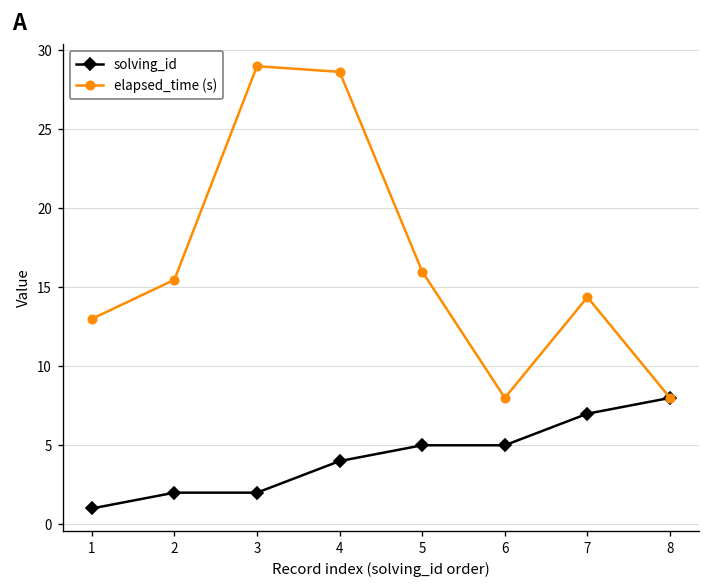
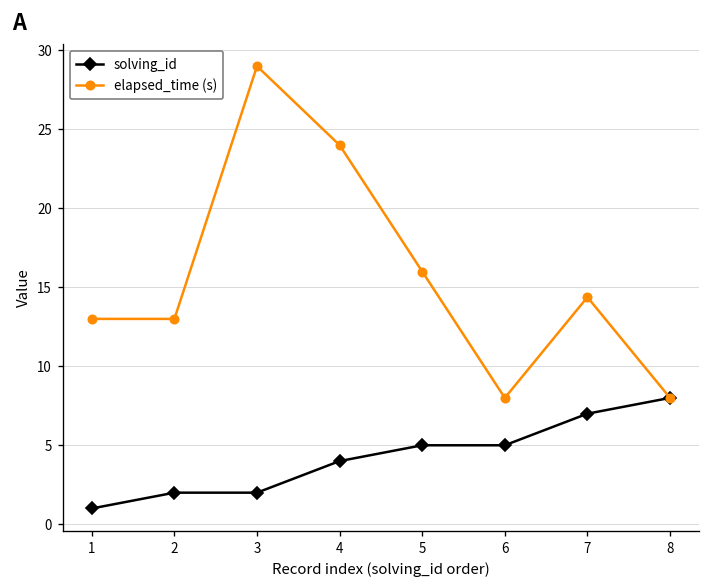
elapsed_time (s), 2: 15.5 -> 13.0
elapsed_time (s), 4: 28.6 -> 24.0
